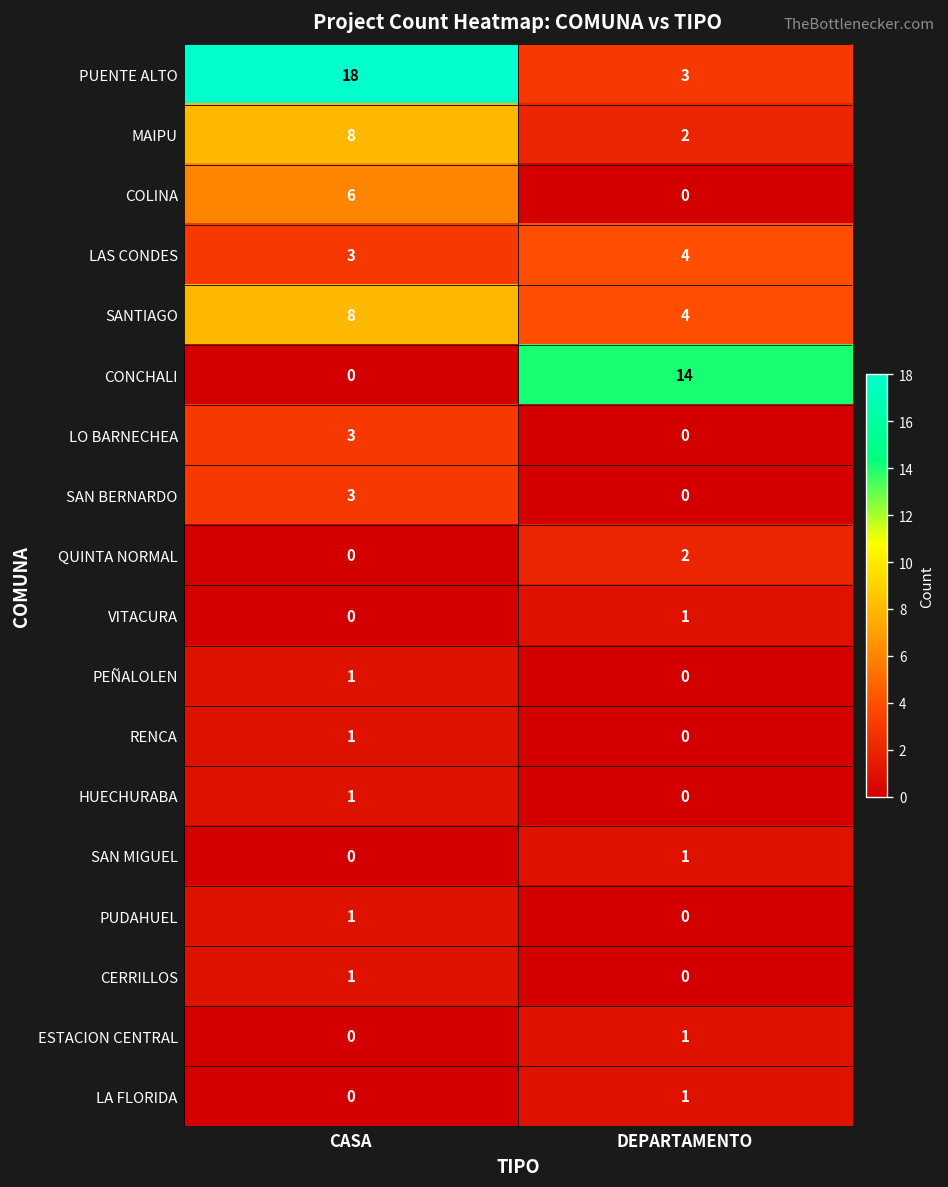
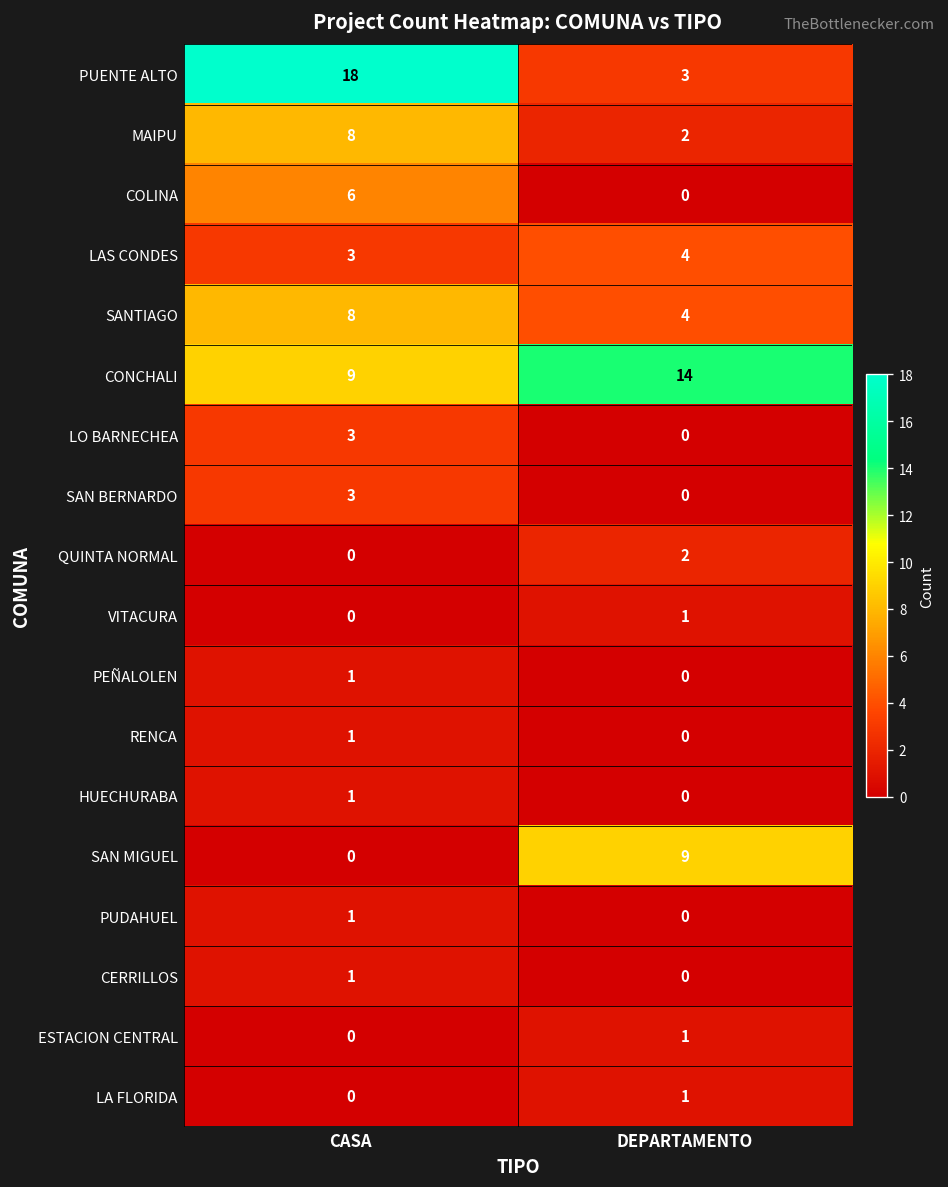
CONCHALI, CASA: 0 -> 9
SAN MIGUEL, DEPARTAMENTO: 1 -> 9
